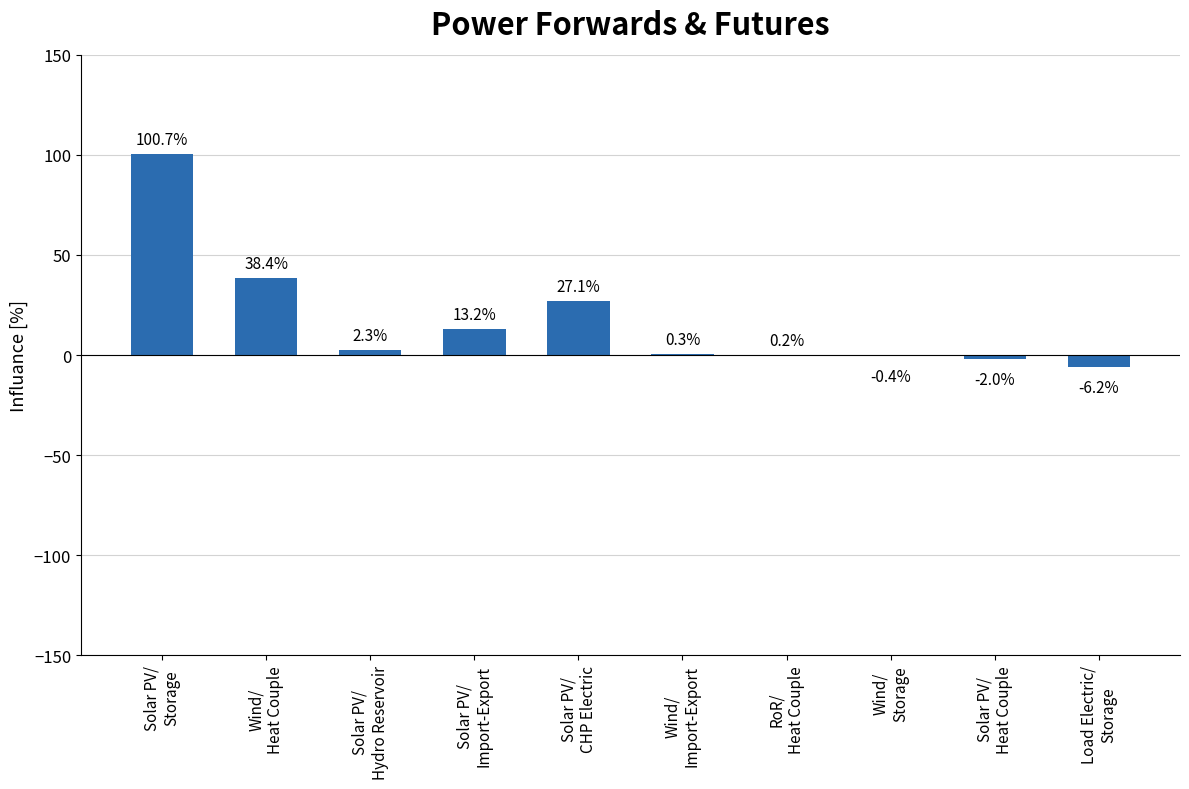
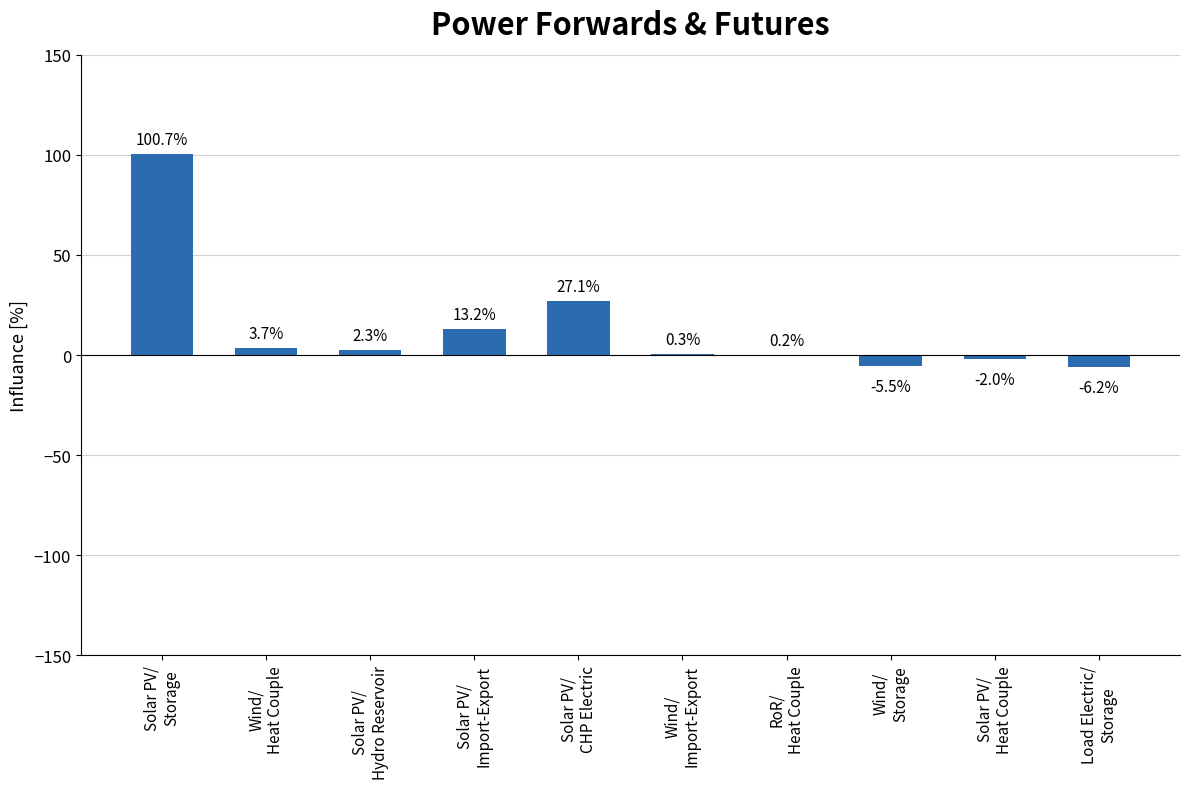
Wind/ Heat Couple: 38.4% -> 3.7%
Wind/ Storage: -0.4% -> -5.5%
